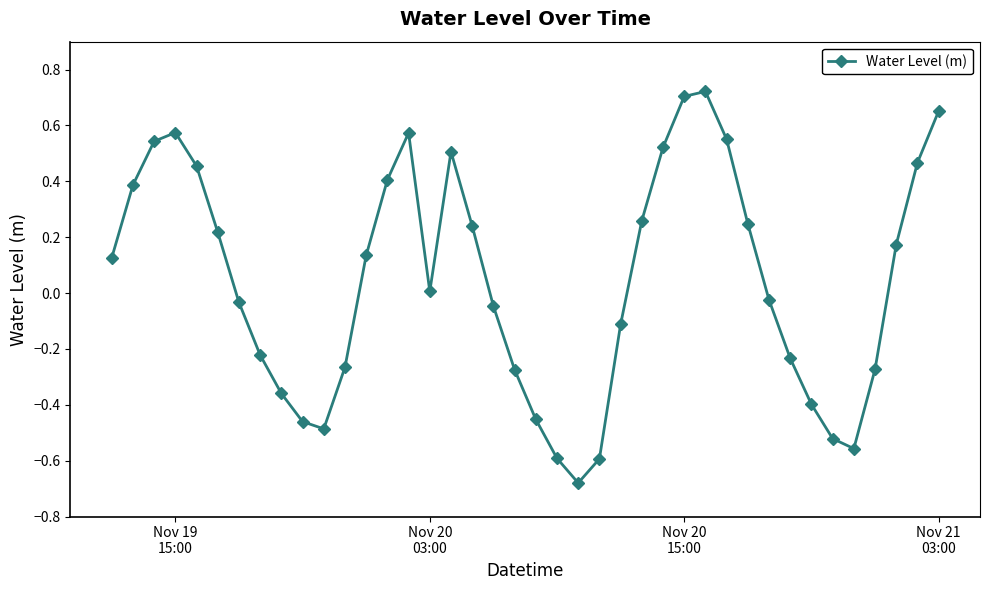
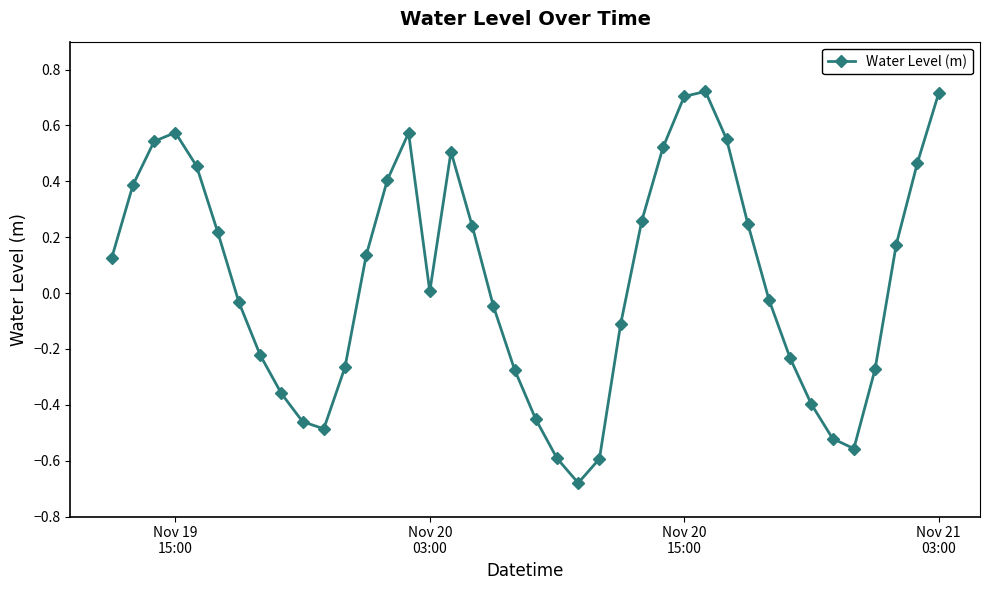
Nov 21 03:00: 0.65 -> 0.72
